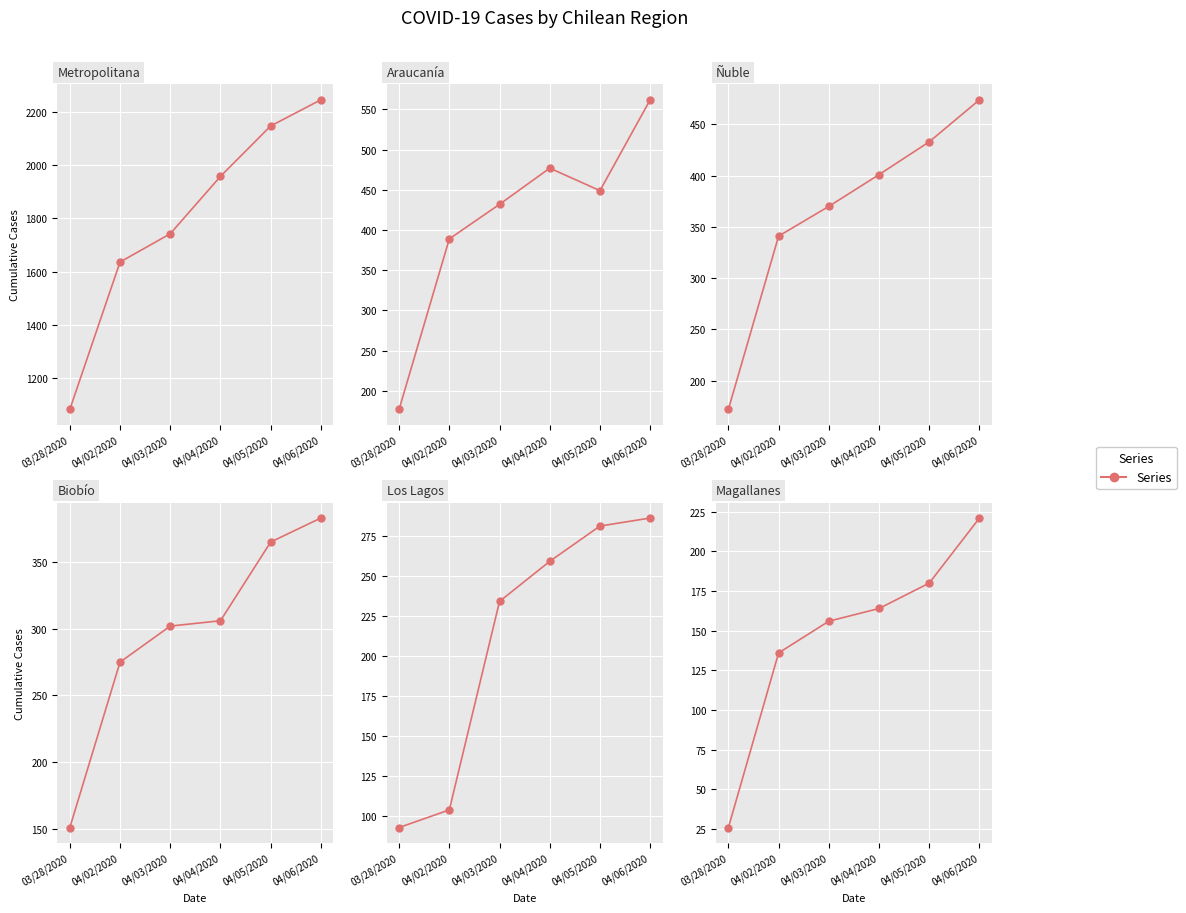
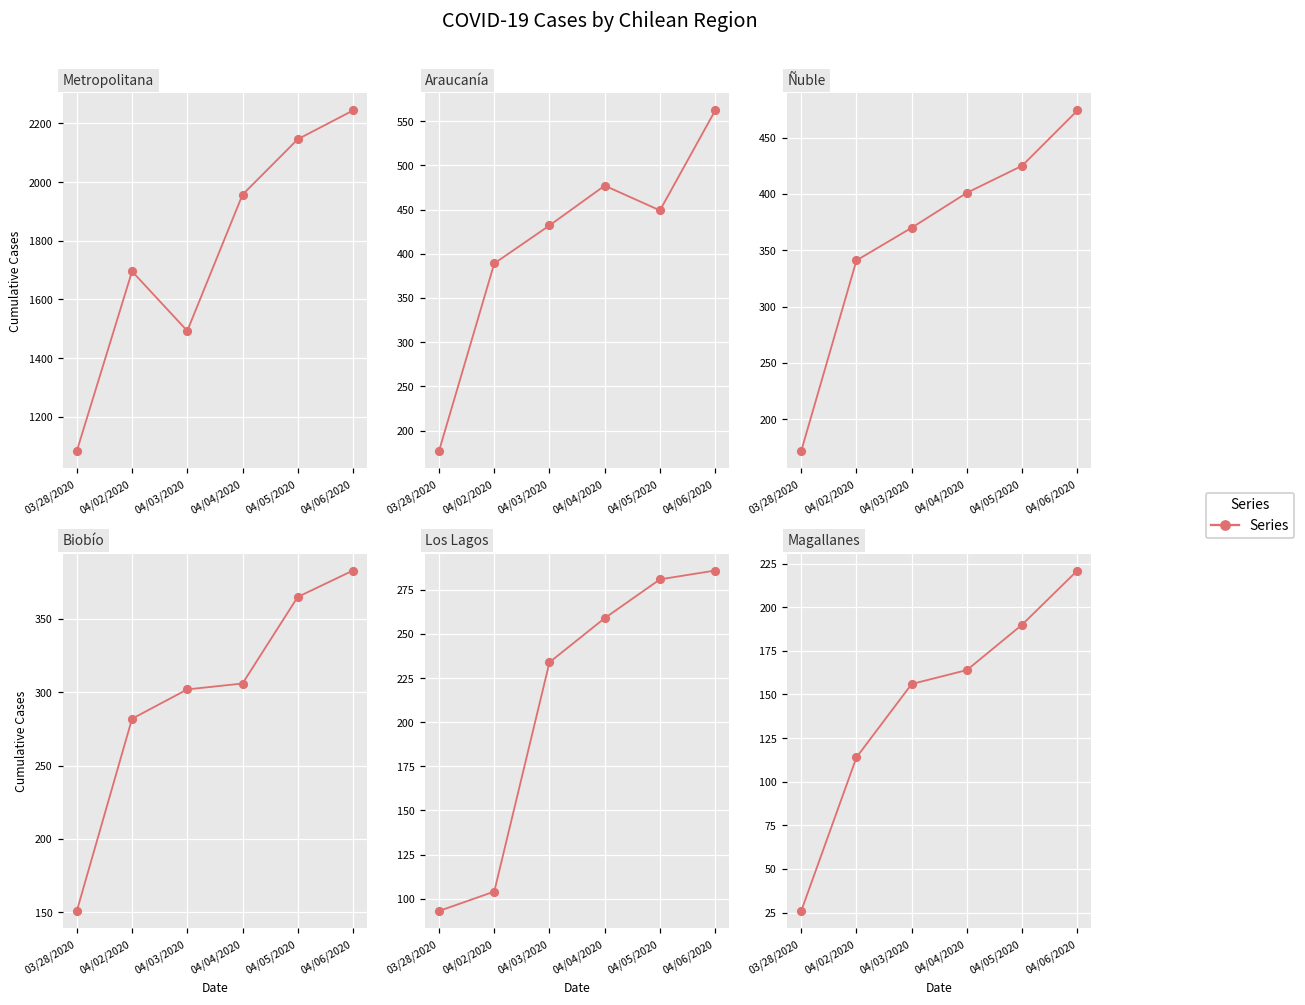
Metropolitana, 04/02/2020: 1640 -> 1700
Metropolitana, 04/03/2020: 1740 -> 1490
Ñuble, 04/05/2020: 433 -> 425
Biobío, 04/02/2020: 275 -> 282
Magallanes, 04/02/2020: 136 -> 114
Magallanes, 04/05/2020: 180 -> 190
